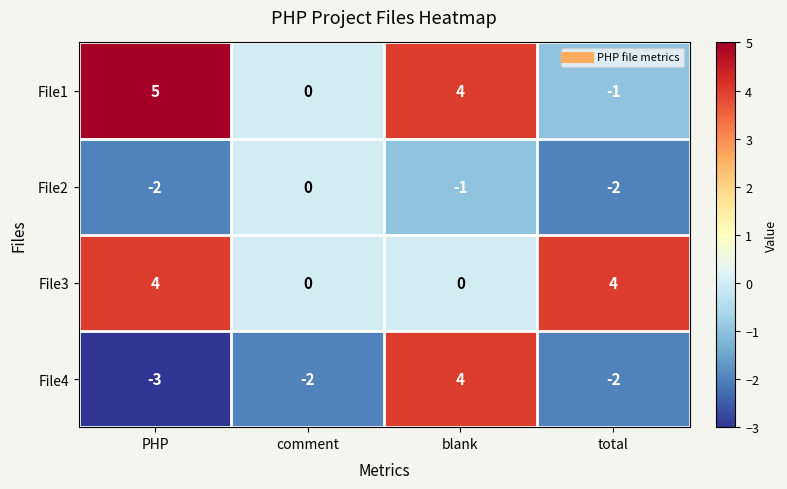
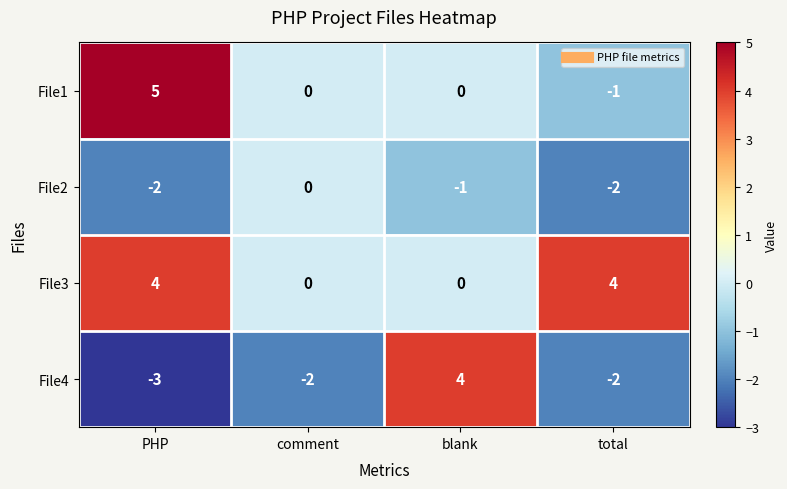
File1, blank: 4 -> 0
